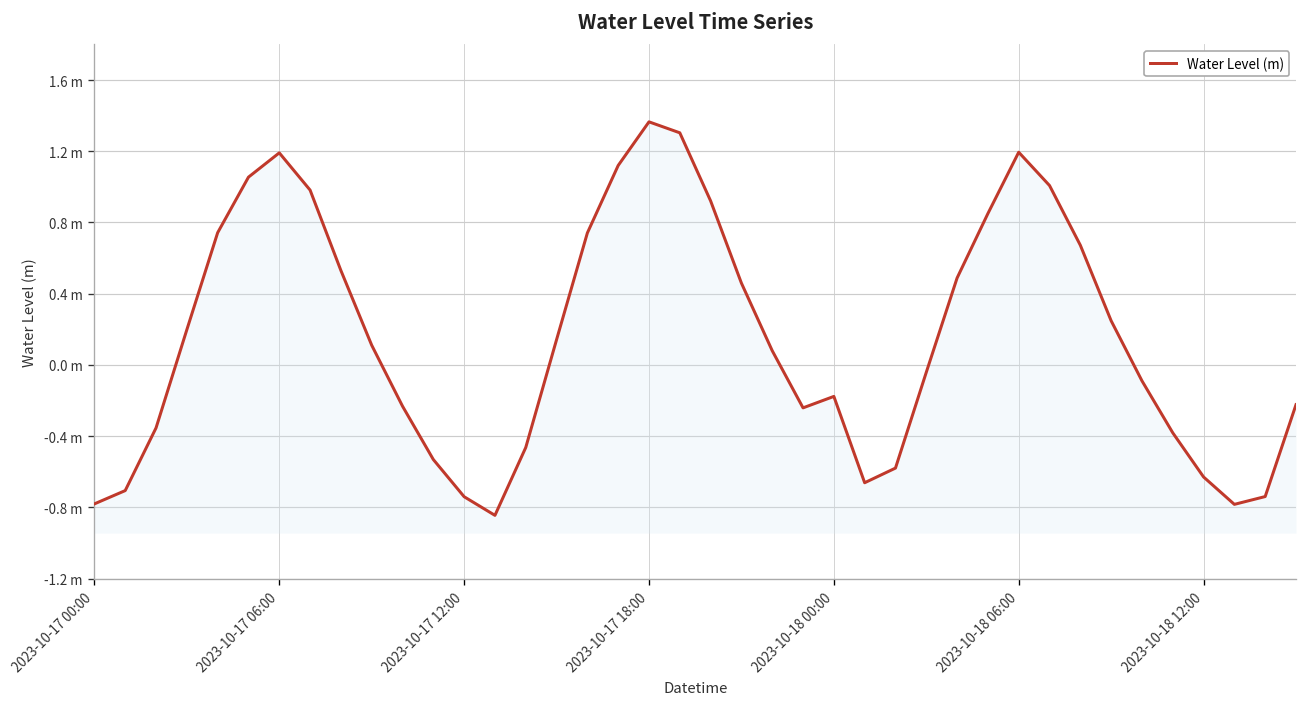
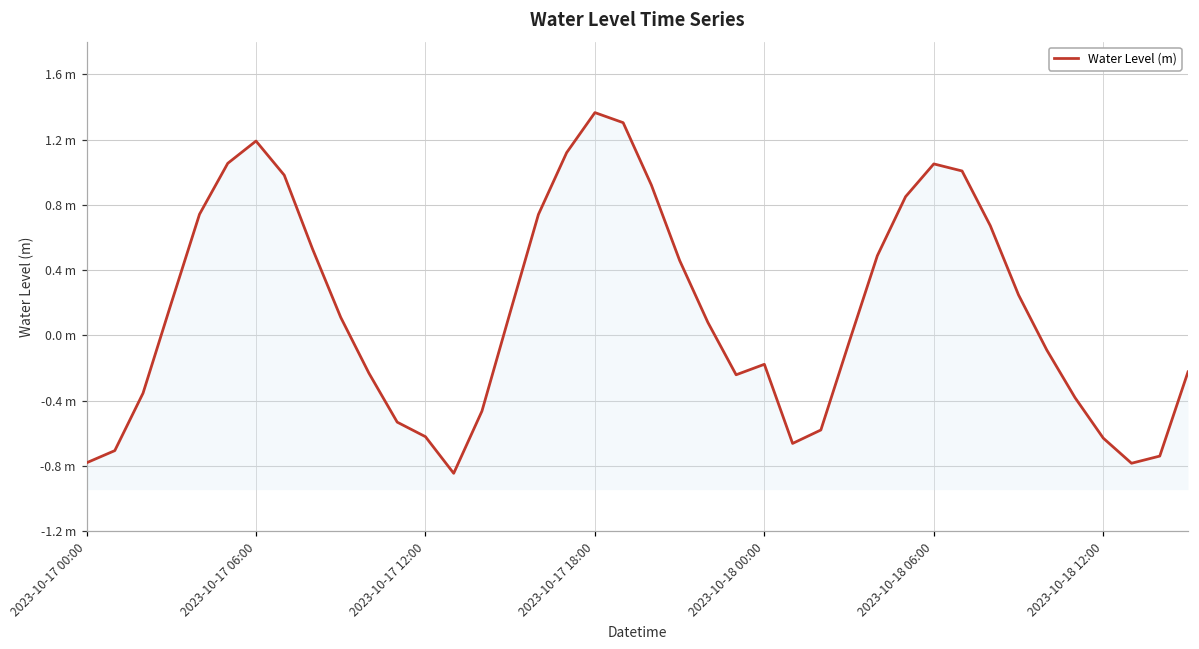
2023-10-17 12:00: -0.74 m -> -0.62 m
2023-10-18 06:00: 1.19 m -> 1.05 m
